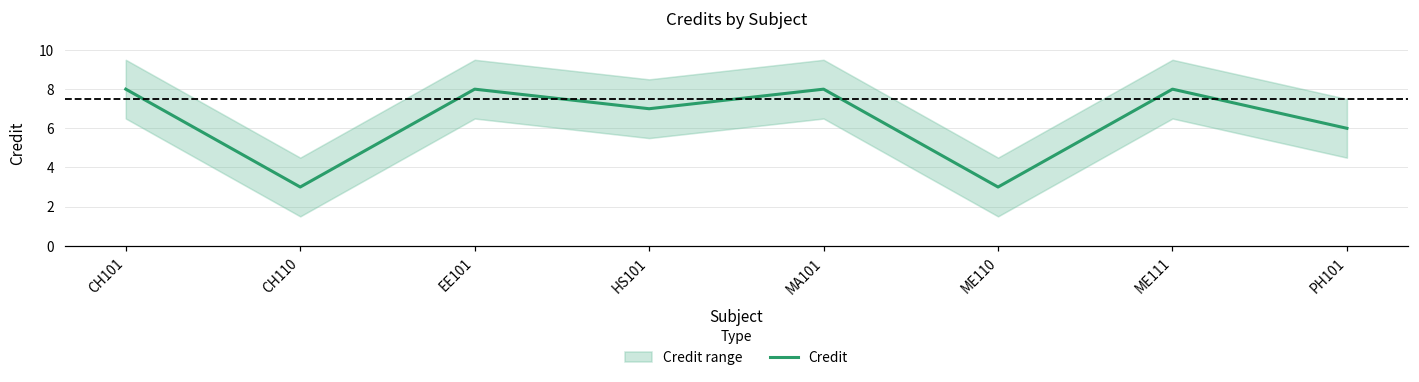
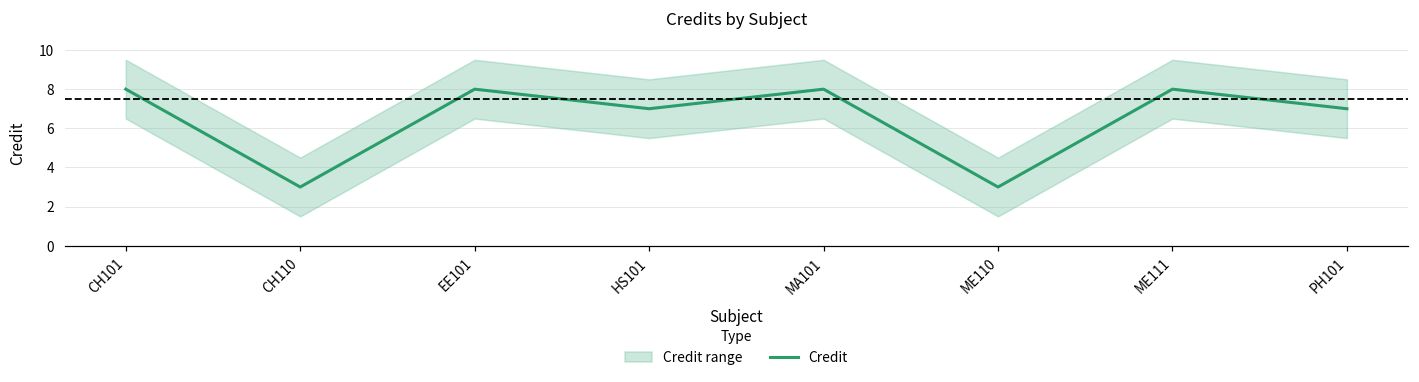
Credit, PH101: 6 -> 7
